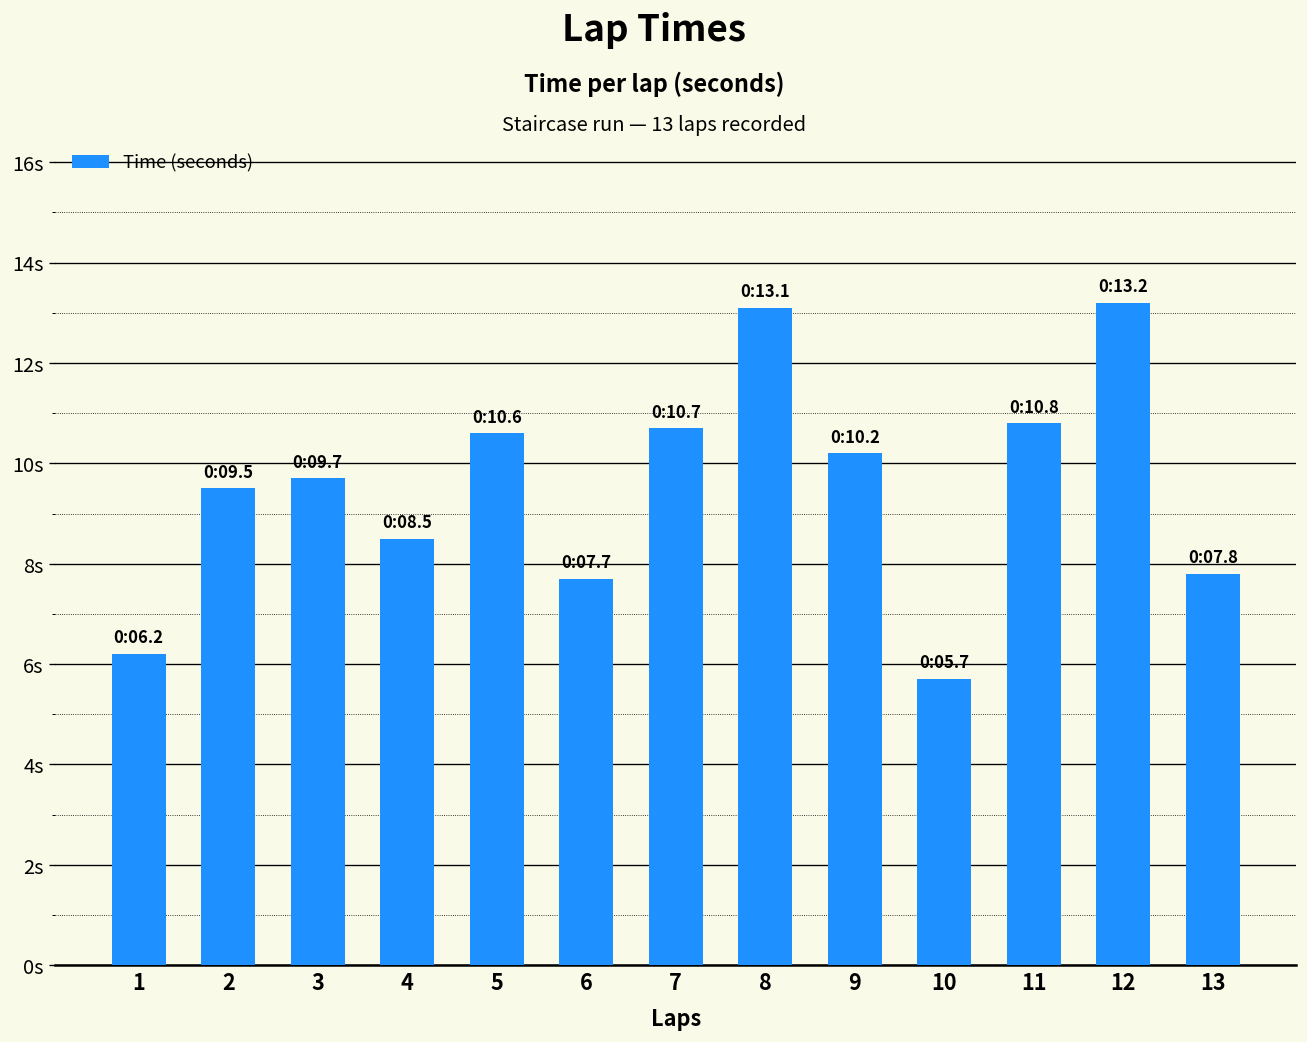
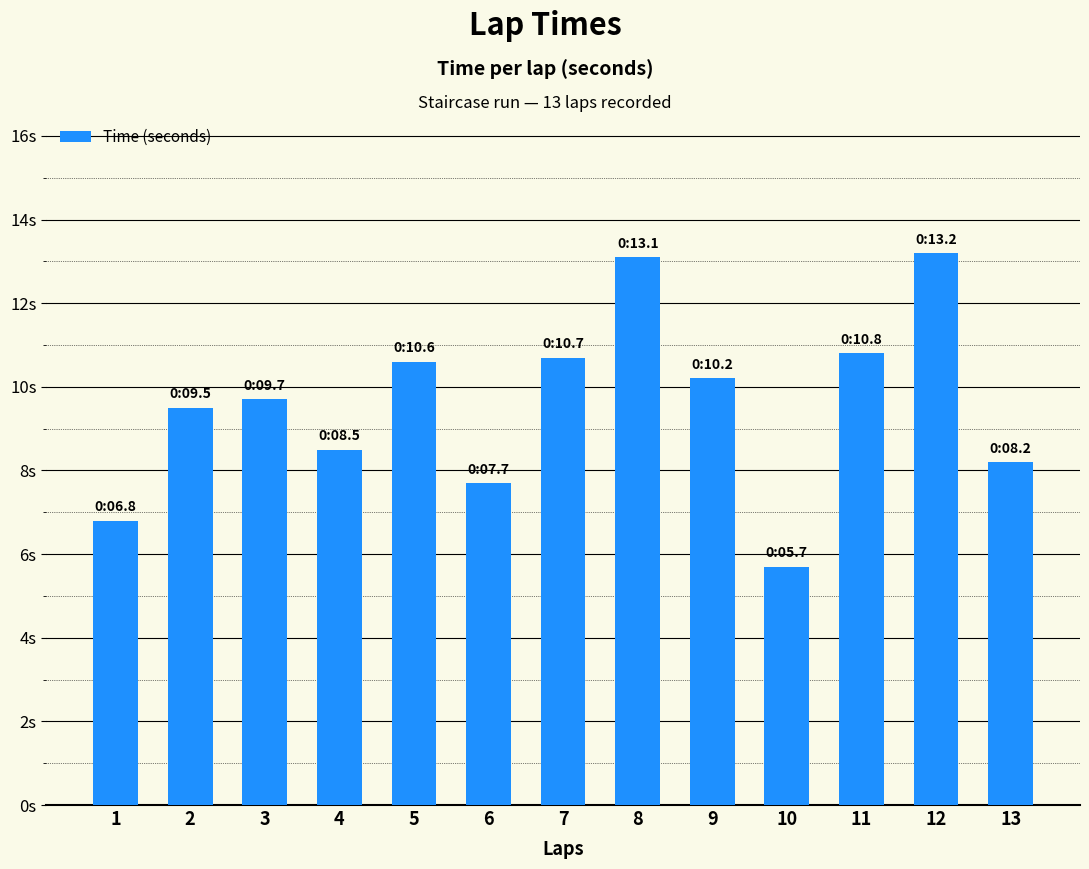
1: 06.2 -> 06.8
13: 07.8 -> 08.2
